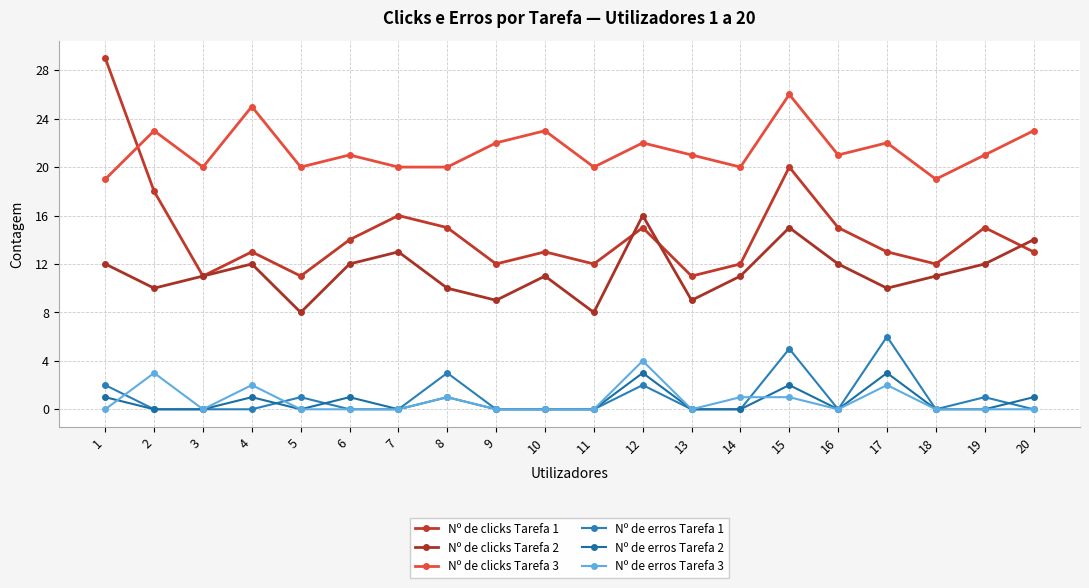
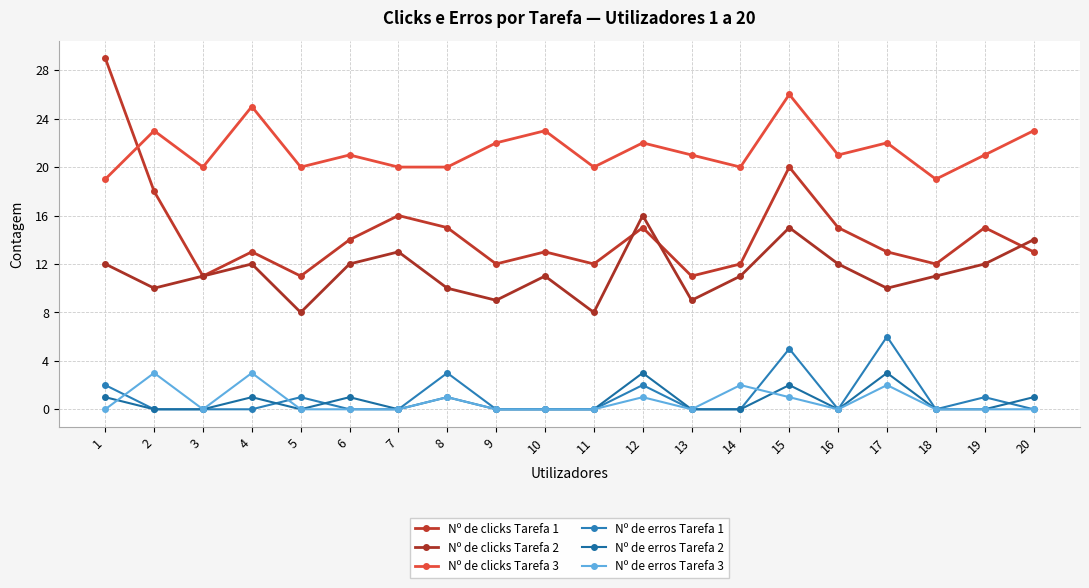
Nº de erros Tarefa 3, 4: 2 -> 3
Nº de erros Tarefa 3, 12: 4 -> 1
Nº de erros Tarefa 3, 14: 1 -> 2
